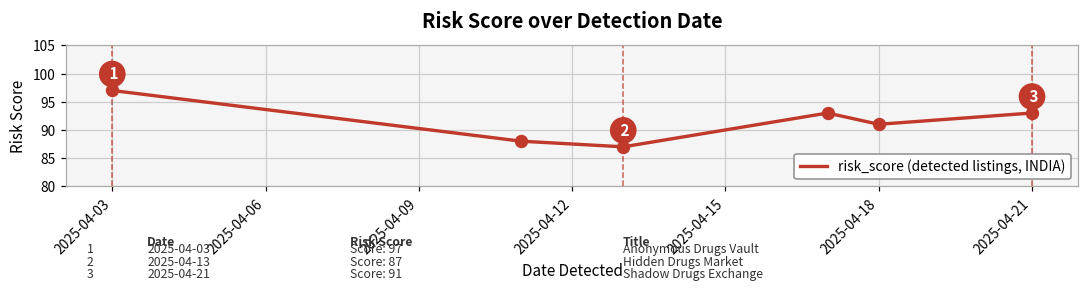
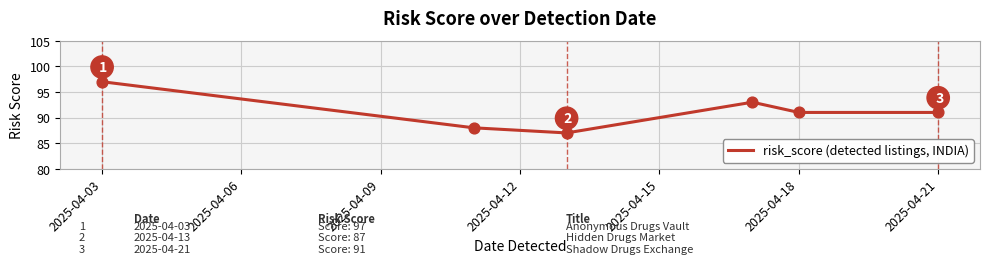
2025-04-21: 93 -> 91
